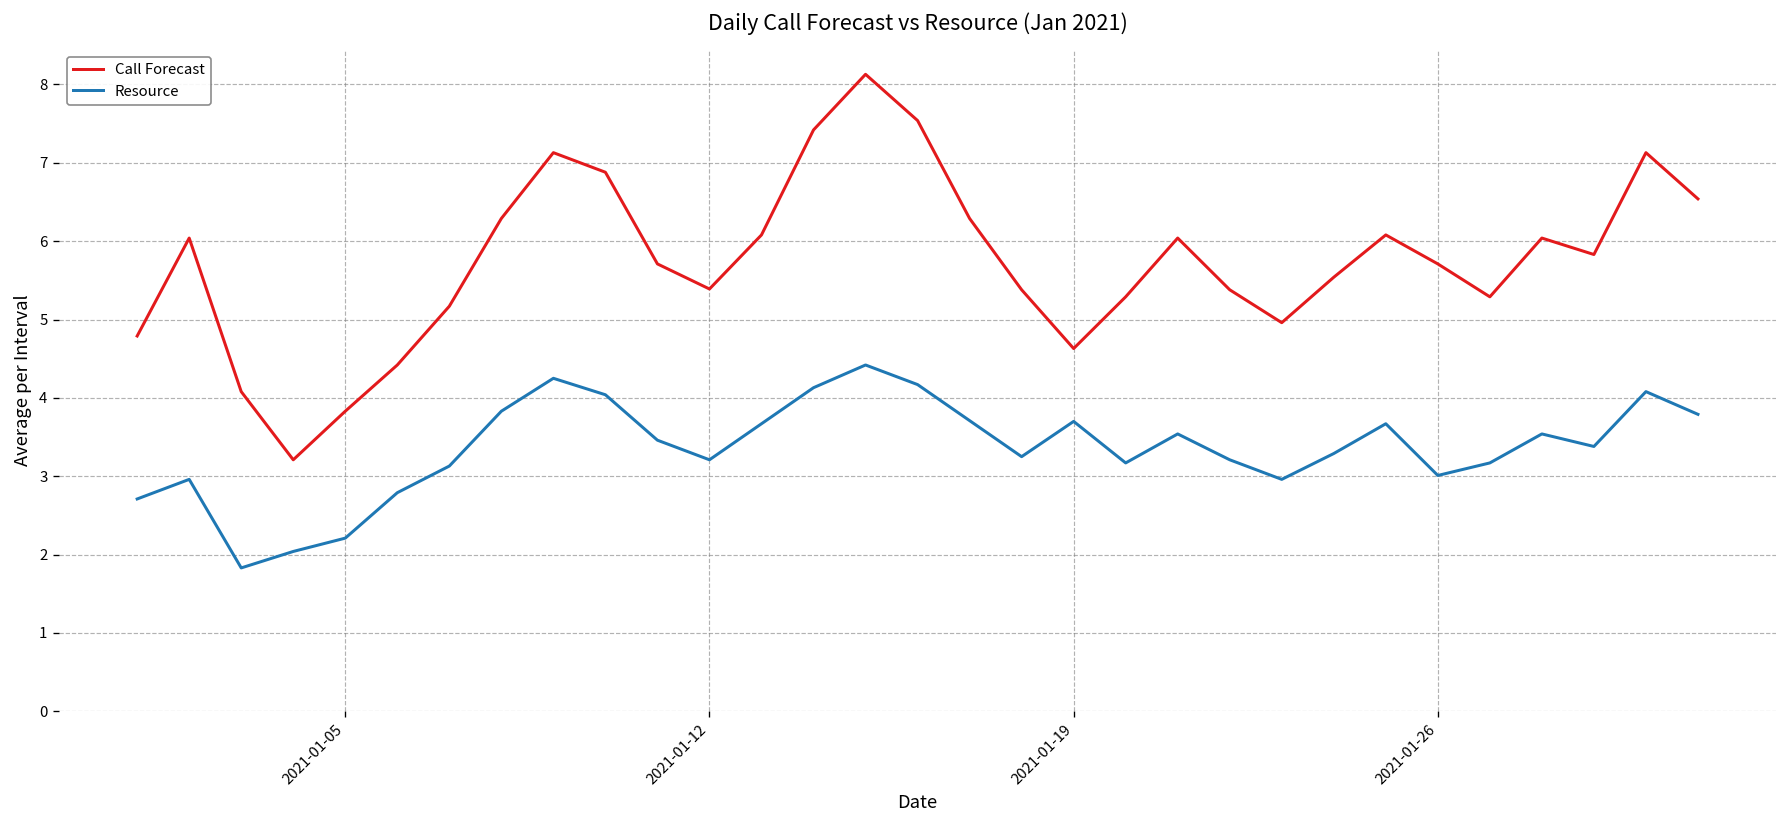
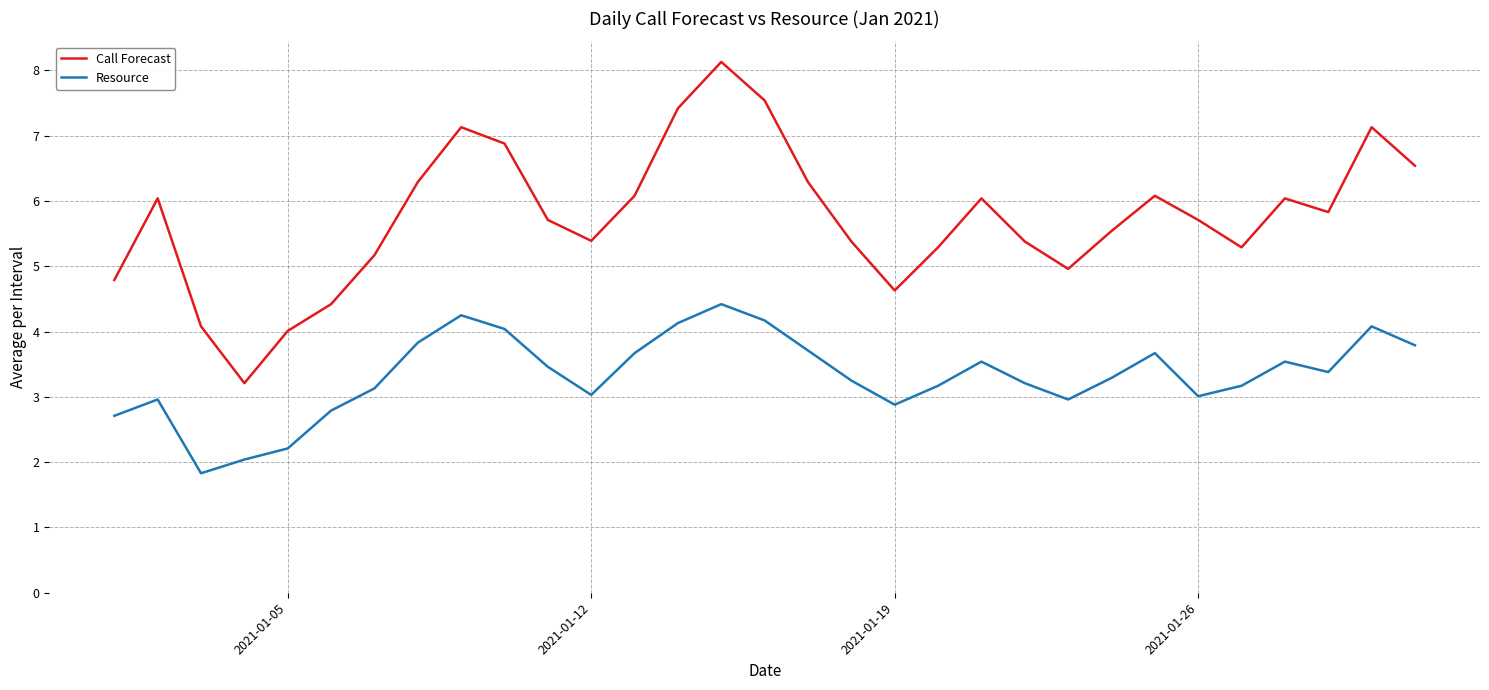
Call Forecast, 2021-01-05: 3.8 -> 4.0
Resource, 2021-01-12: 3.2 -> 3.0
Resource, 2021-01-19: 3.7 -> 2.9
